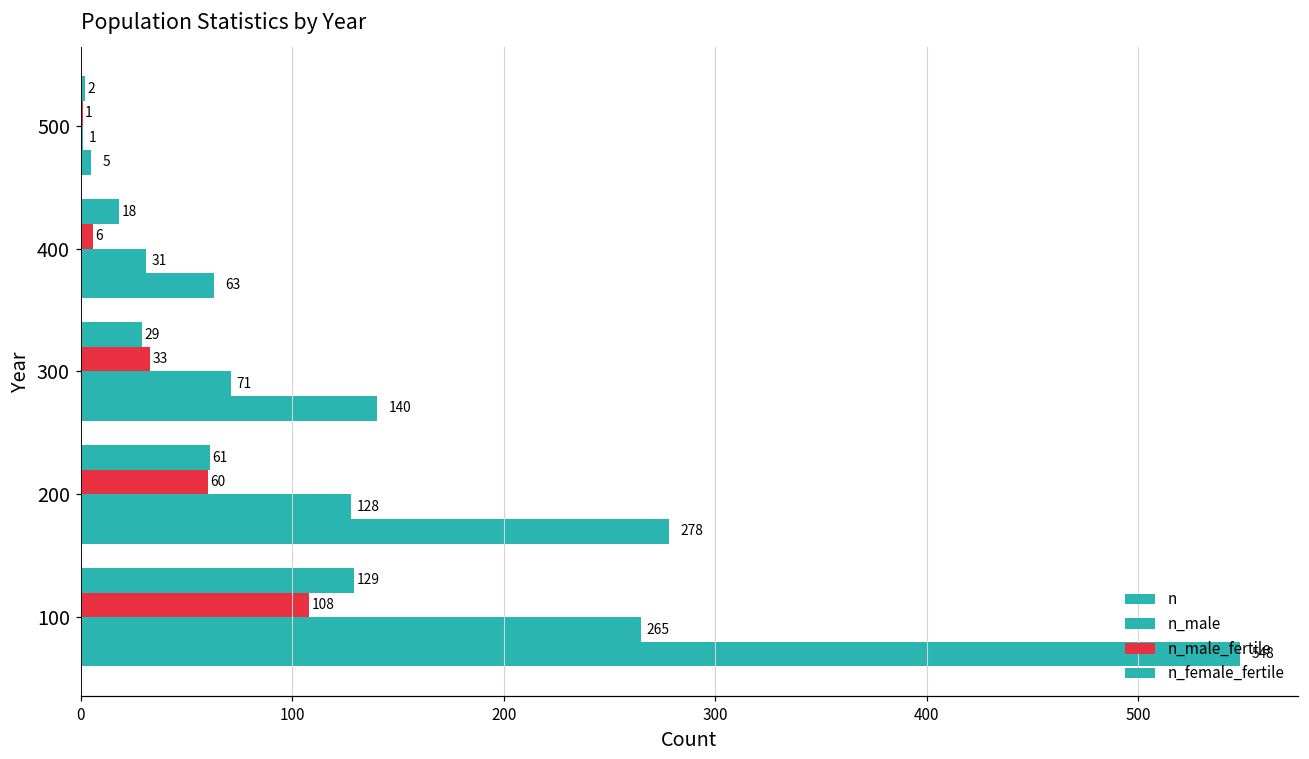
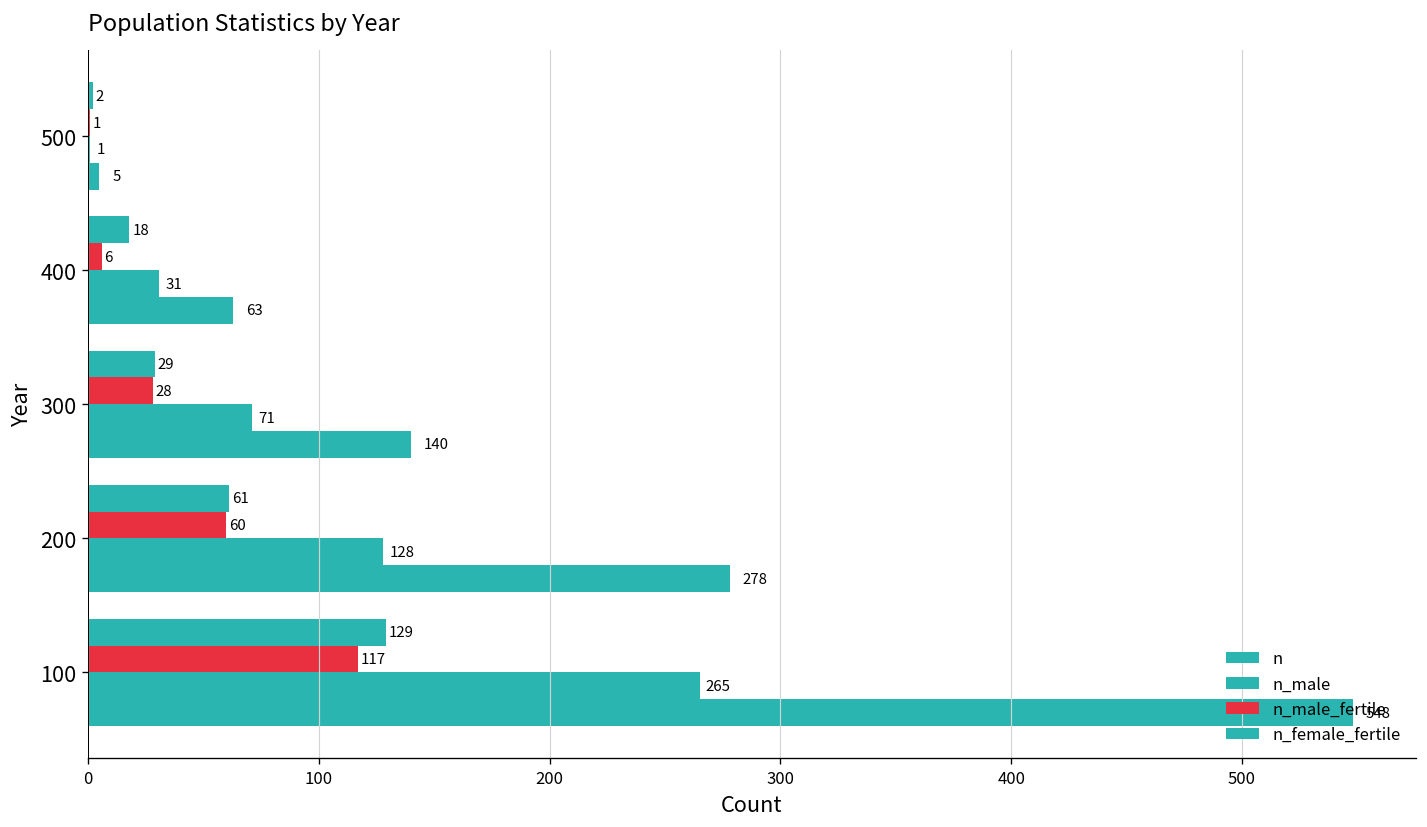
n_male_fertile, 300: 33 -> 28
n_male_fertile, 100: 108 -> 117
